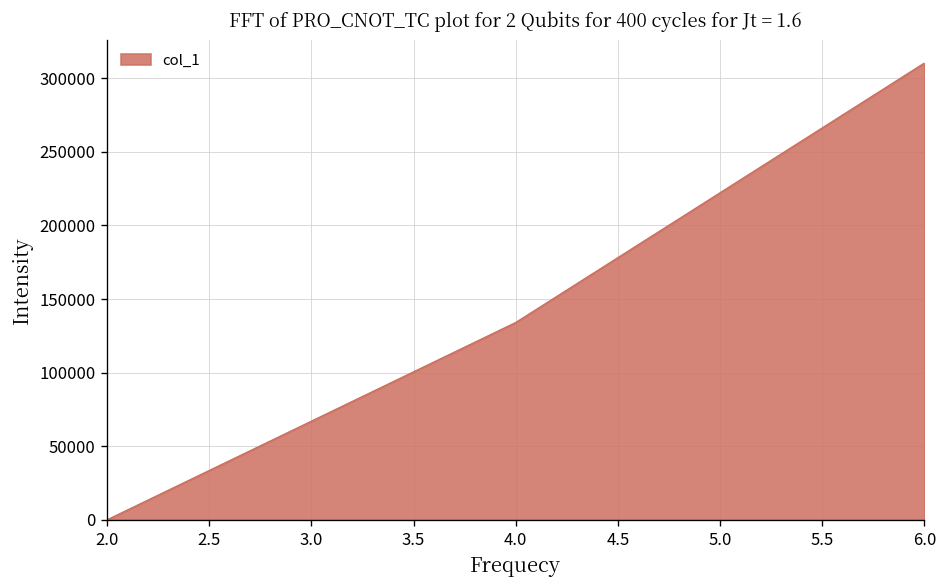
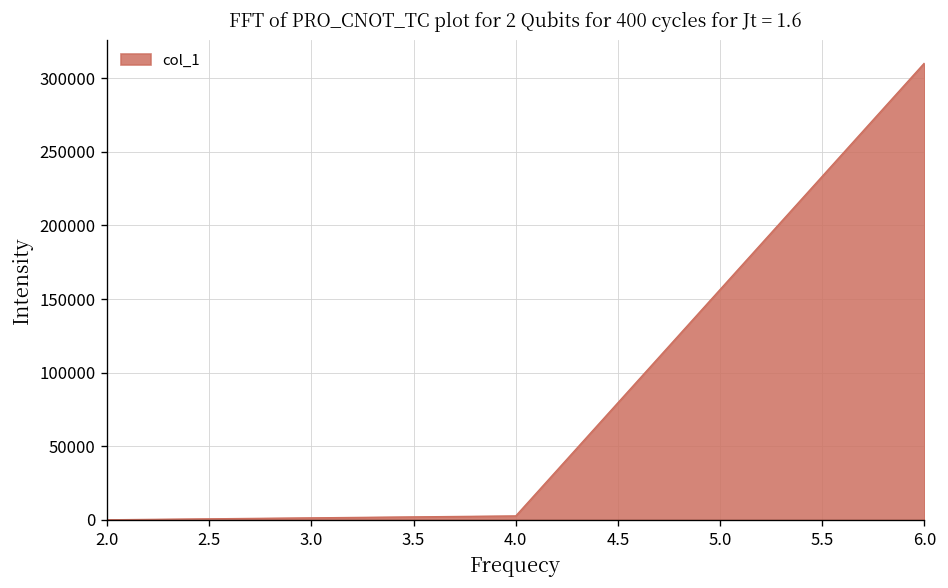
4.0: 134000 -> 3000
